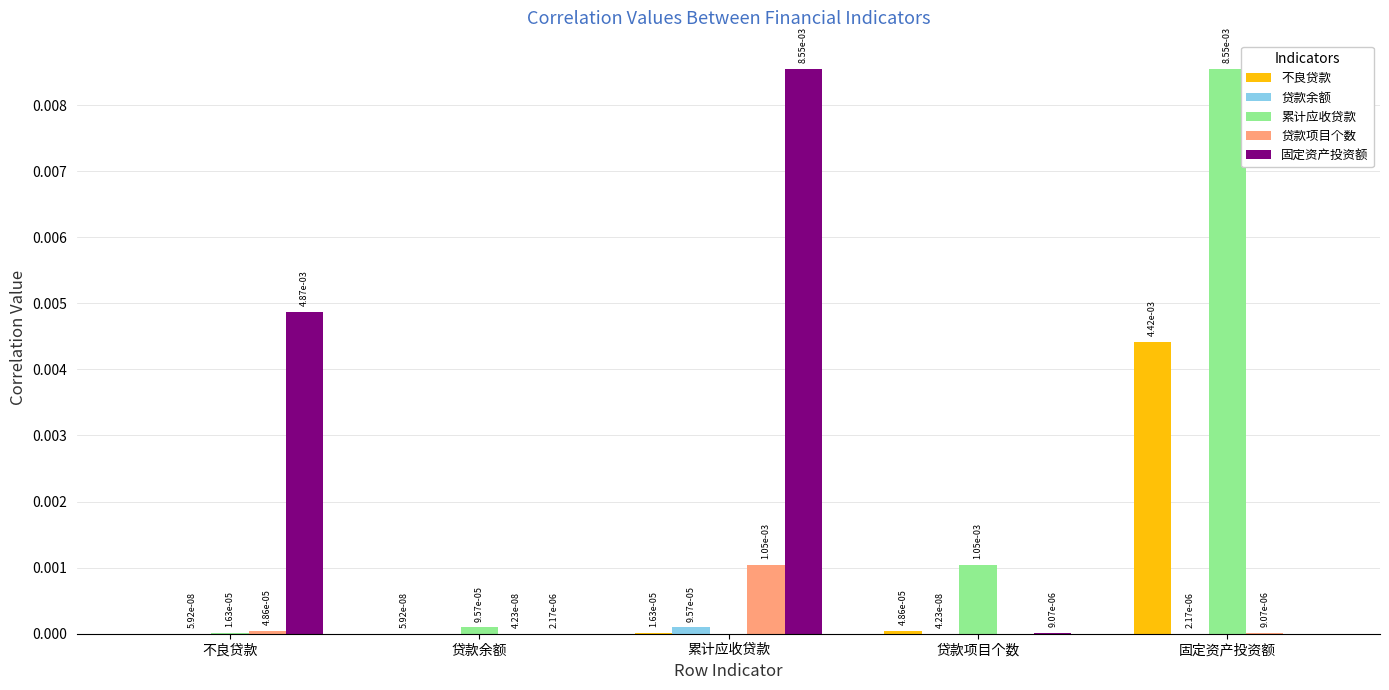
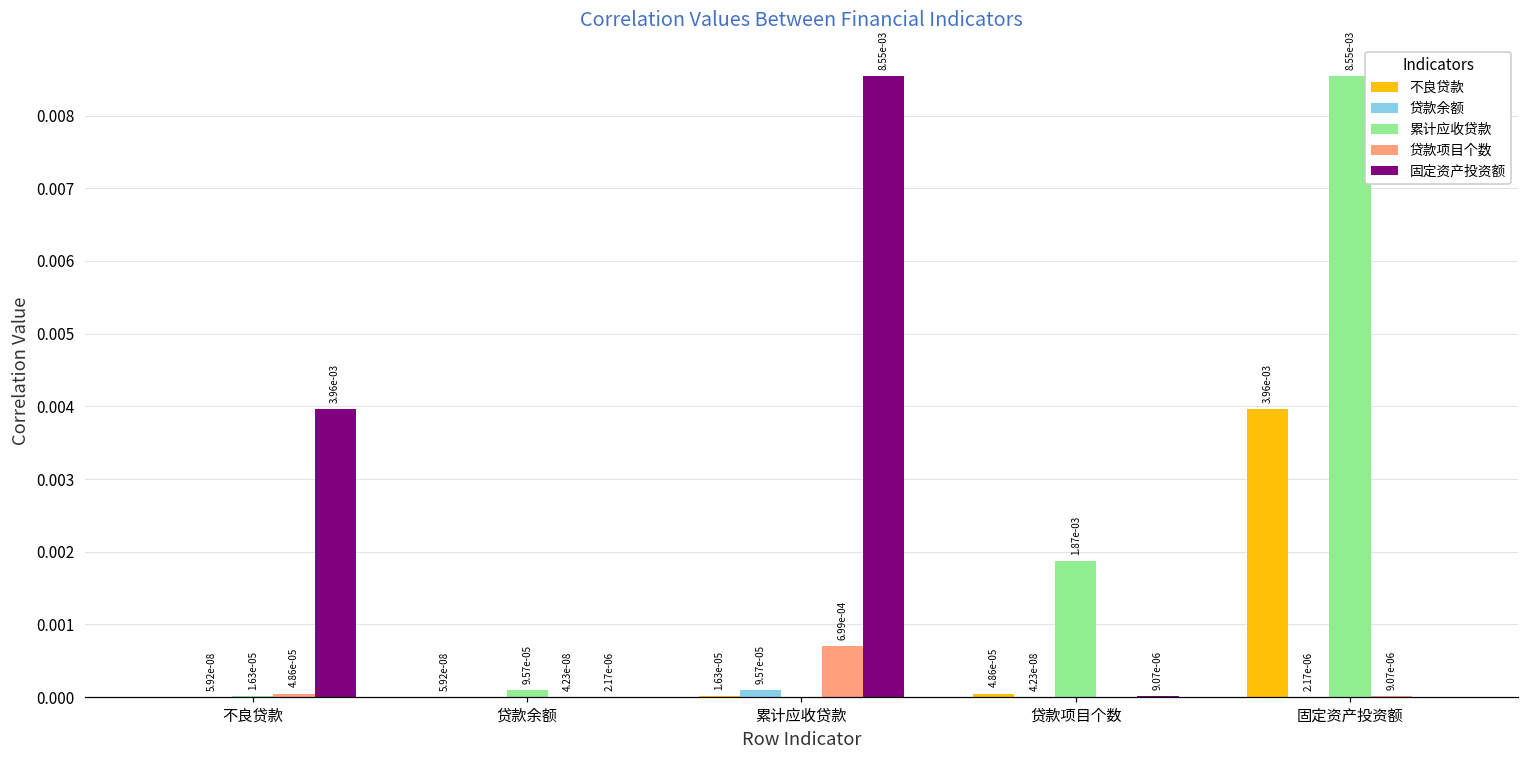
固定资产投资额, 不良贷款: 4.87e-03 -> 3.96e-03
贷款项目个数, 累计应收贷款: 1.05e-03 -> 6.99e-04
累计应收贷款, 贷款项目个数: 1.05e-03 -> 1.87e-03
不良贷款, 固定资产投资额: 4.42e-03 -> 3.96e-03
